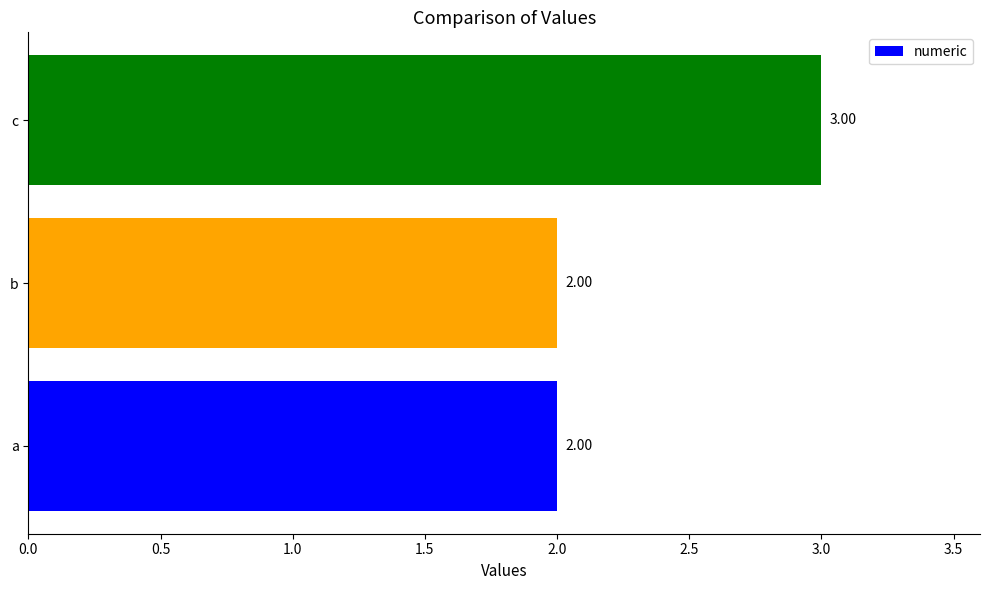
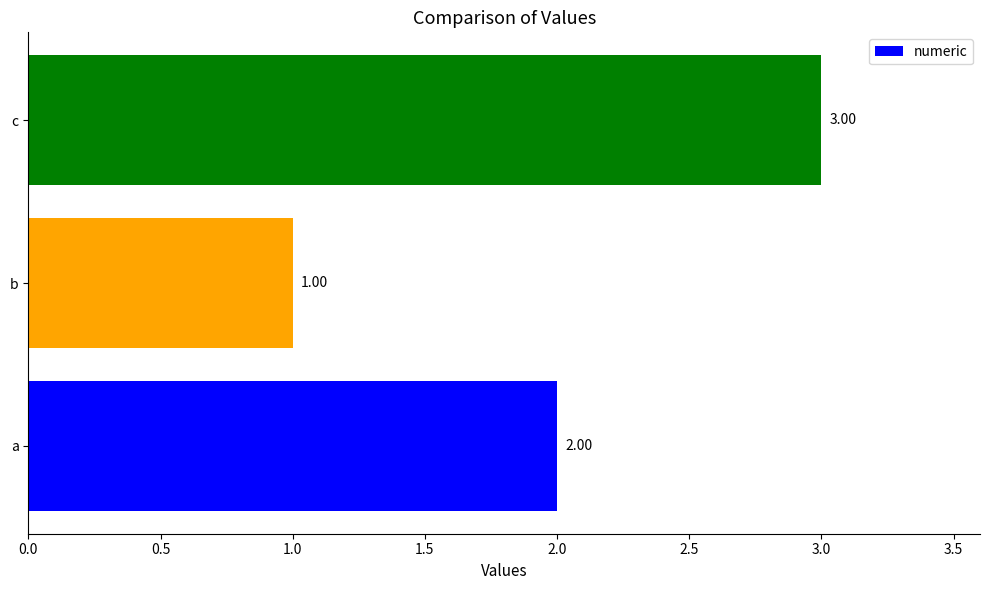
b: 2.00 -> 1.00
